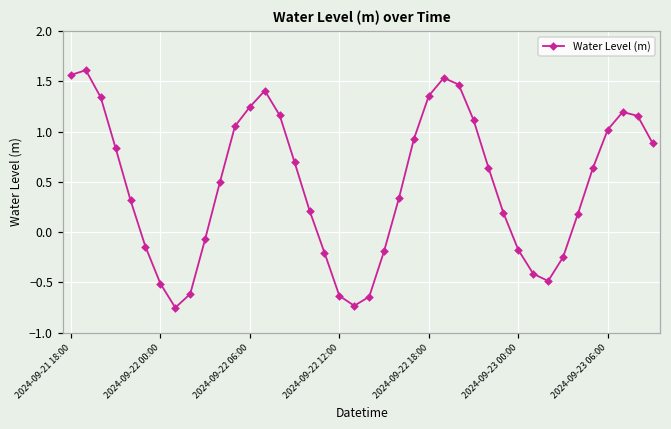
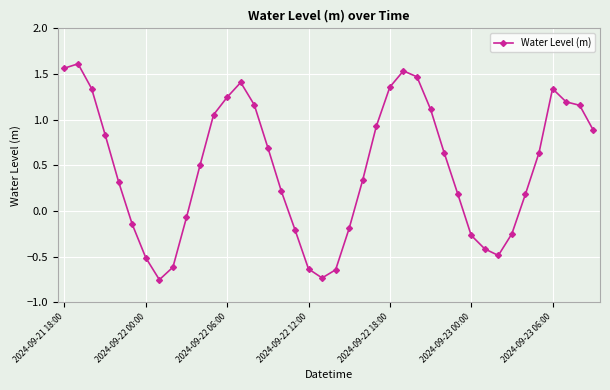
2024-09-23 00:00: -0.2 -> -0.3
2024-09-23 06:00: 1.0 -> 1.3
